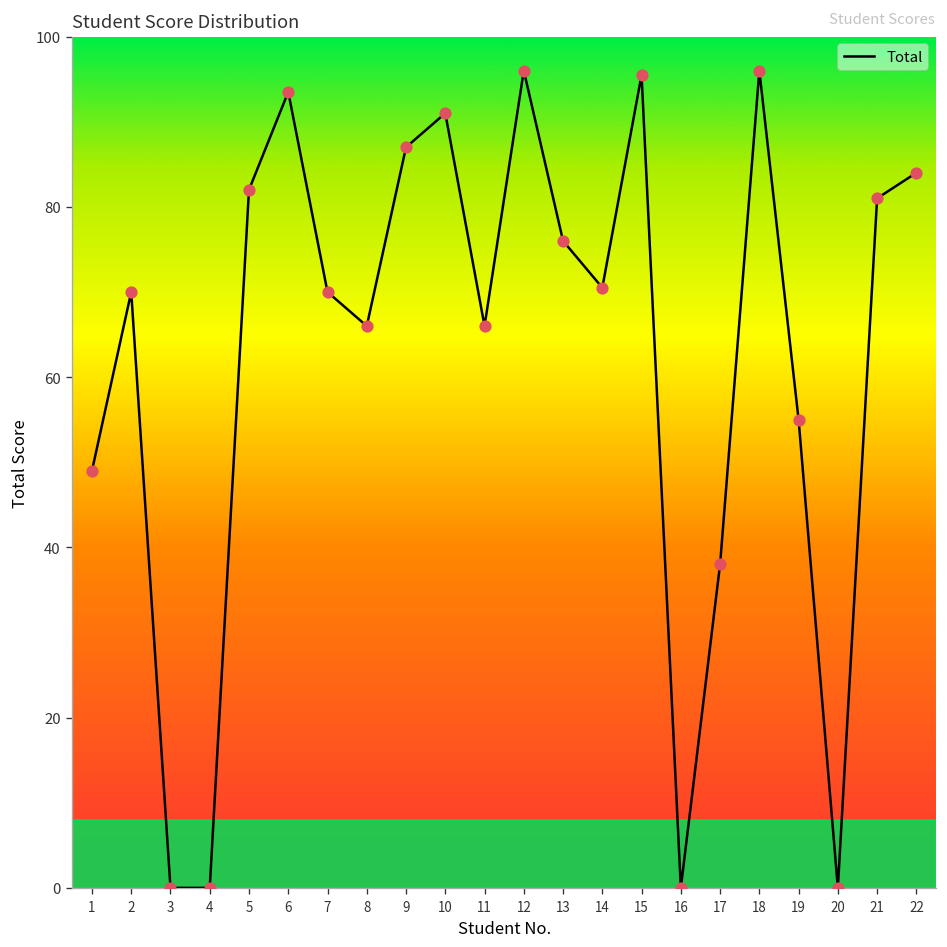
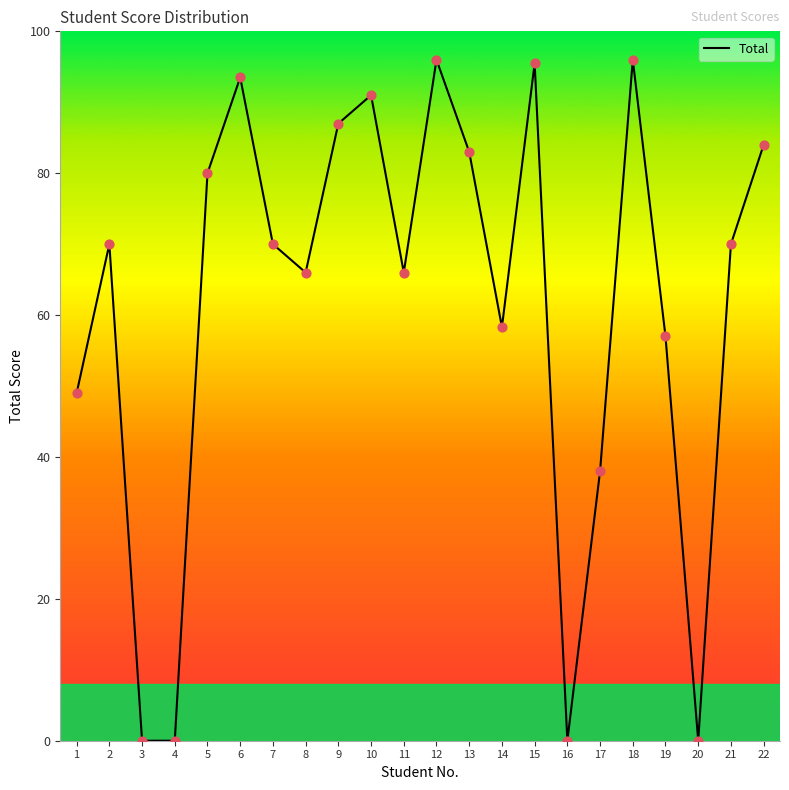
5: 82 -> 80
13: 76 -> 83
14: 71 -> 58
19: 55 -> 57
21: 81 -> 70
